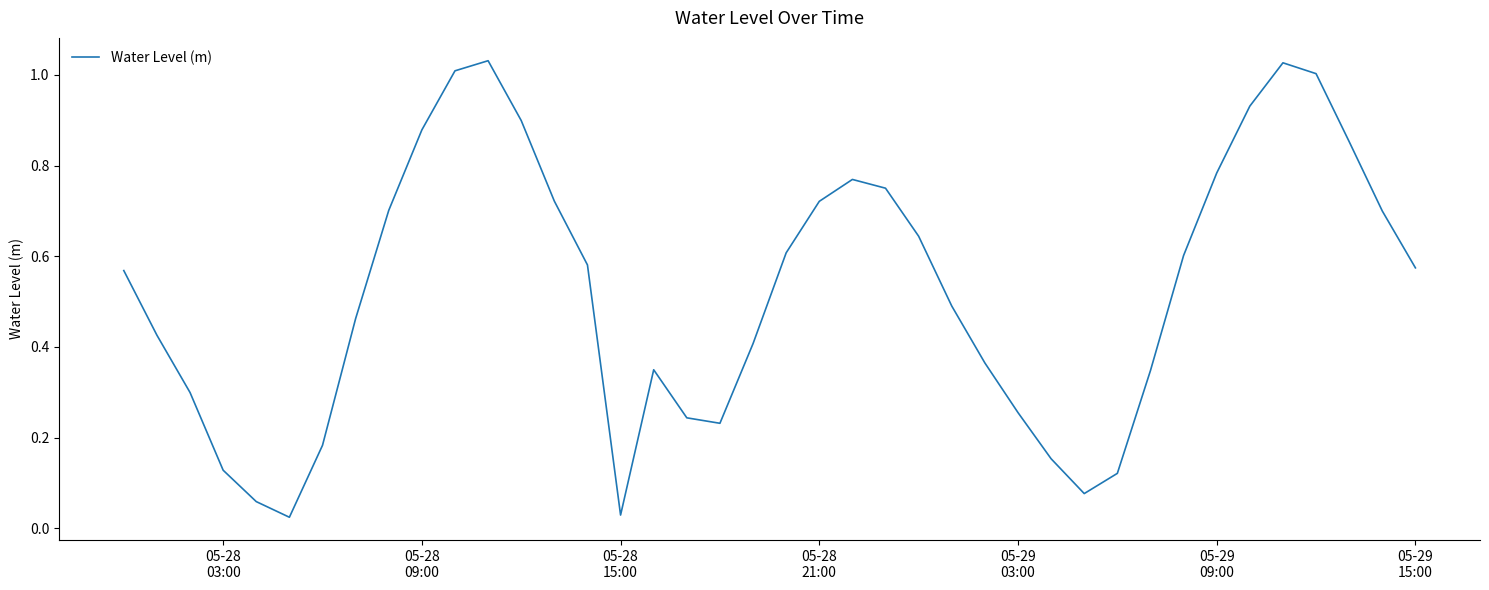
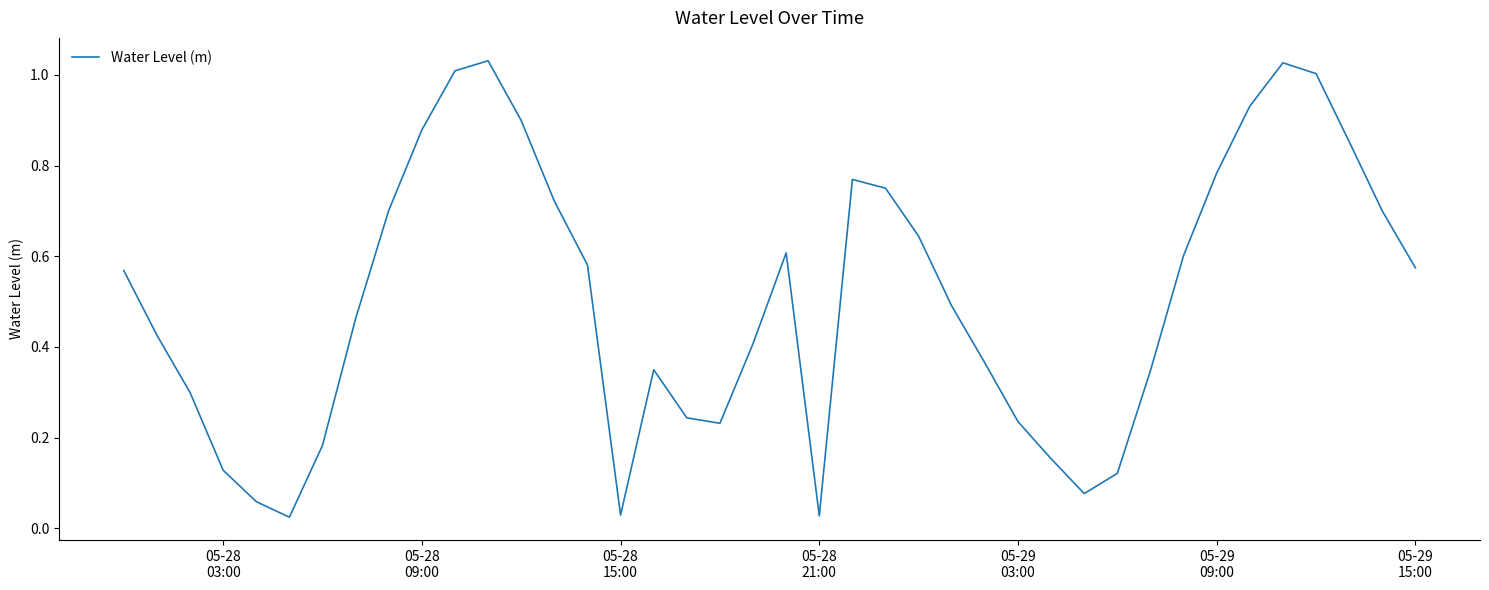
05-28 21:00: 0.72 -> 0.03
05-29 03:00: 0.25 -> 0.24
